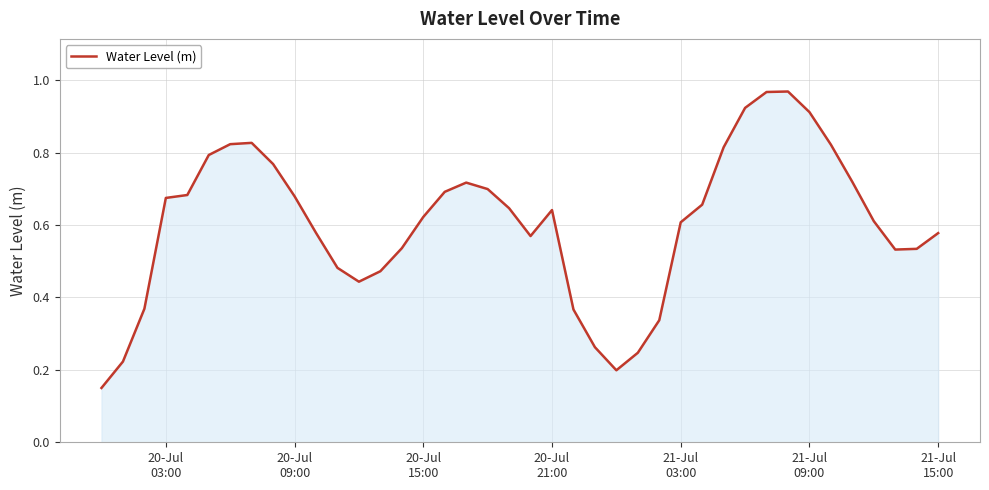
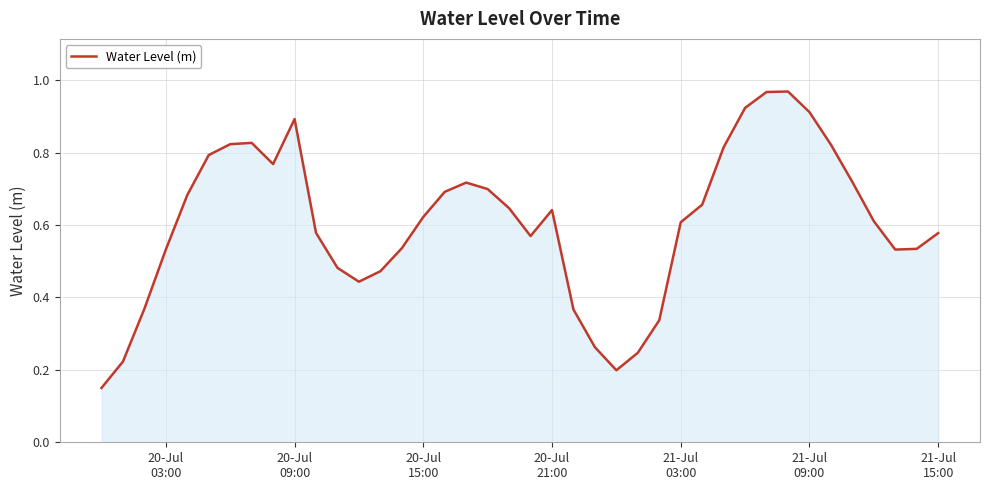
20-Jul 03:00: 0.67 -> 0.53
20-Jul 09:00: 0.68 -> 0.89
